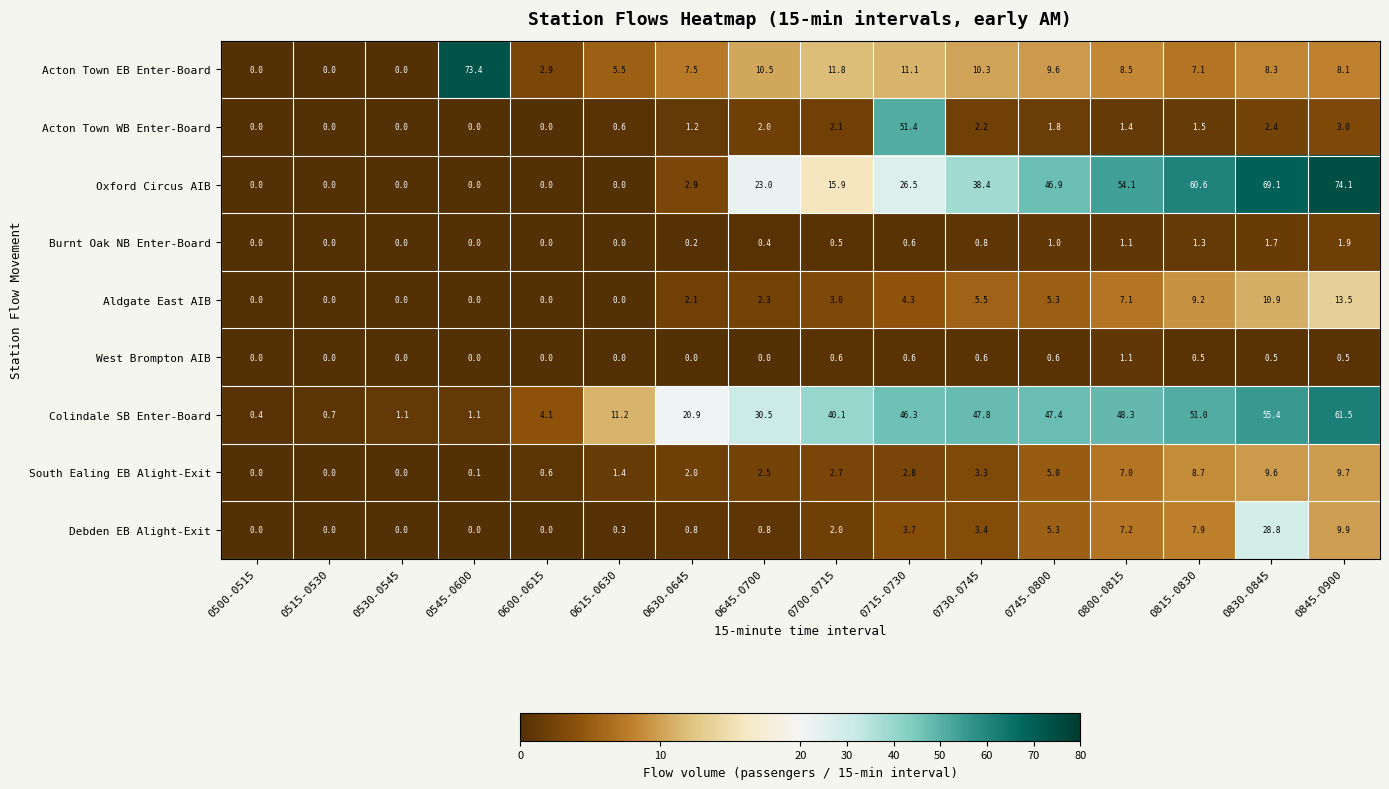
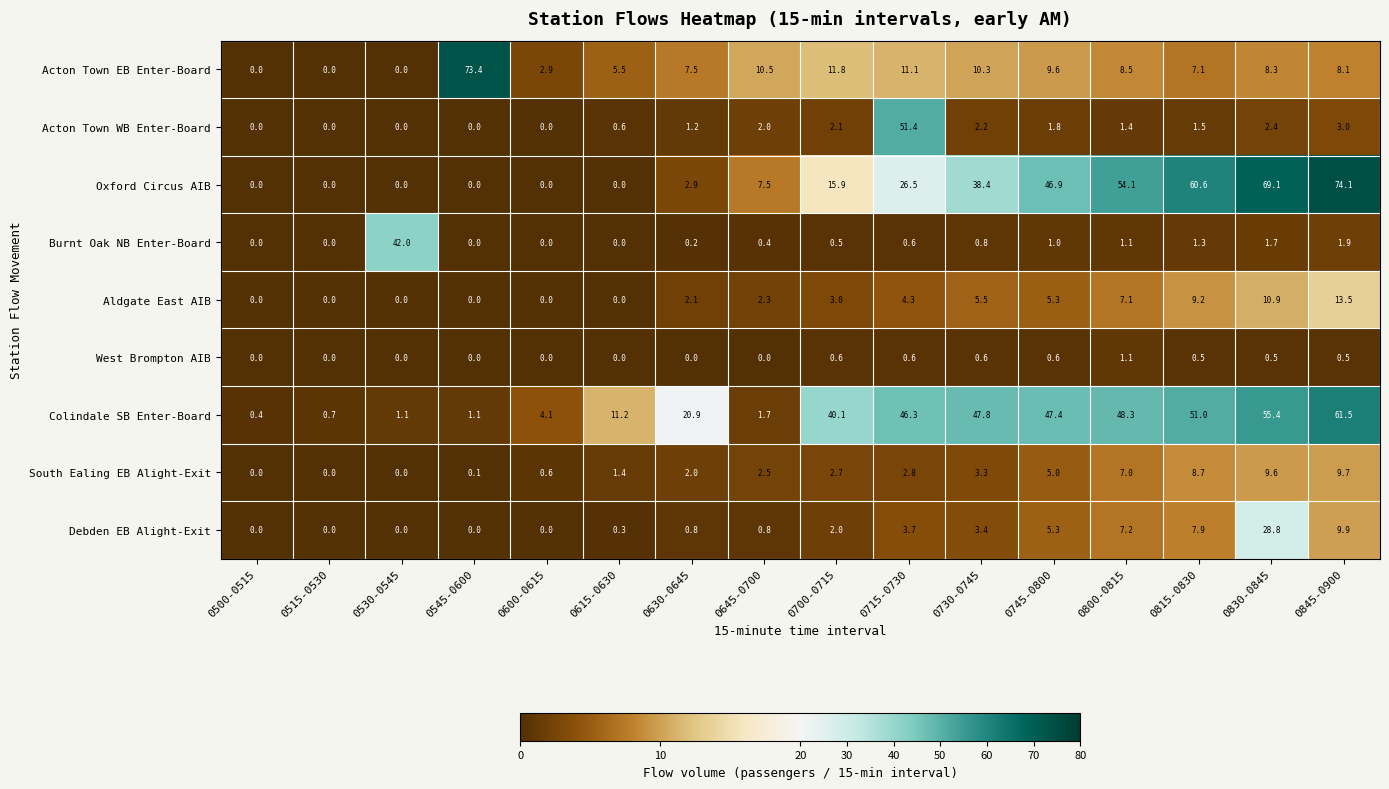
Oxford Circus AIB, 0645-0700: 23.0 -> 7.5
Burnt Oak NB Enter-Board, 0530-0545: 0.0 -> 42.0
Colindale SB Enter-Board, 0645-0700: 30.5 -> 1.7
